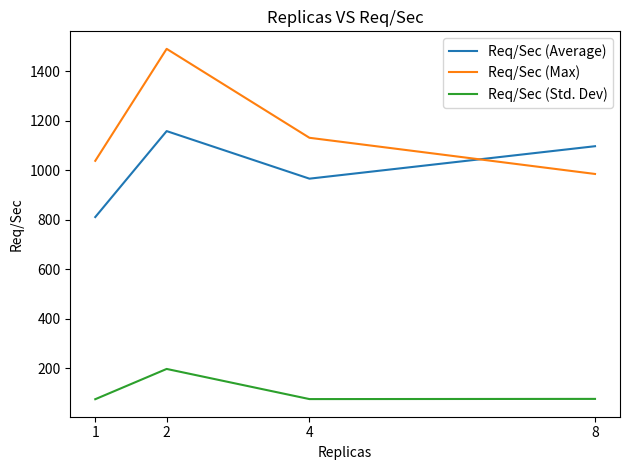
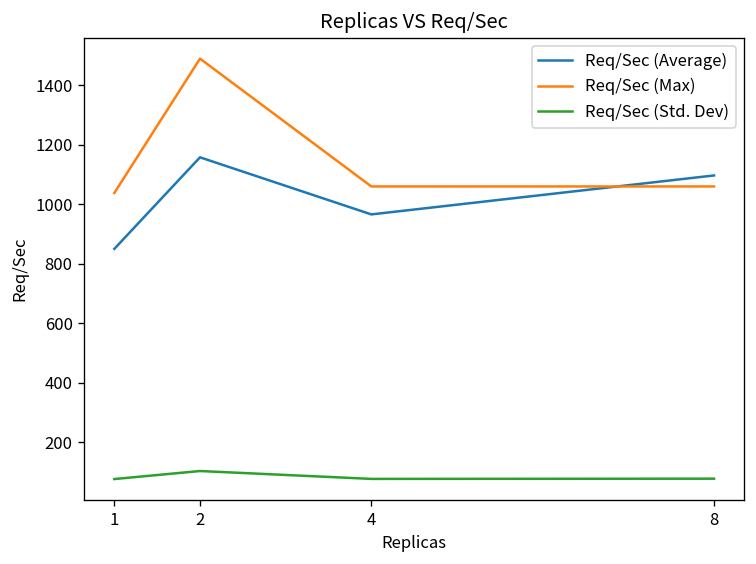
Req/Sec (Average), 1: 810 -> 850
Req/Sec (Std. Dev), 2: 200 -> 100
Req/Sec (Max), 4: 1130 -> 1060
Req/Sec (Max), 8: 990 -> 1060
